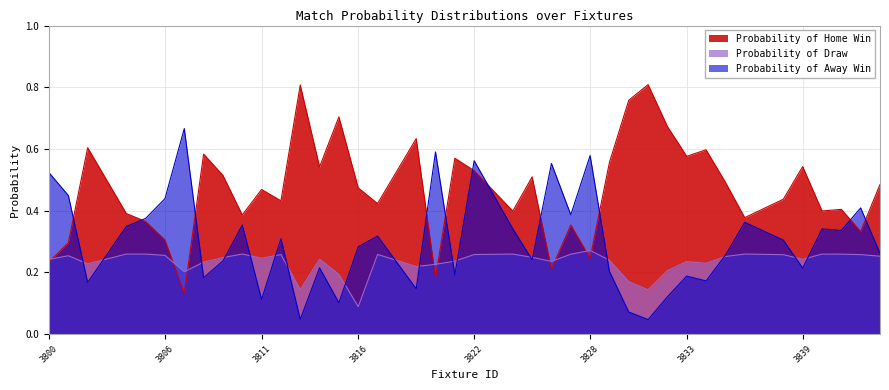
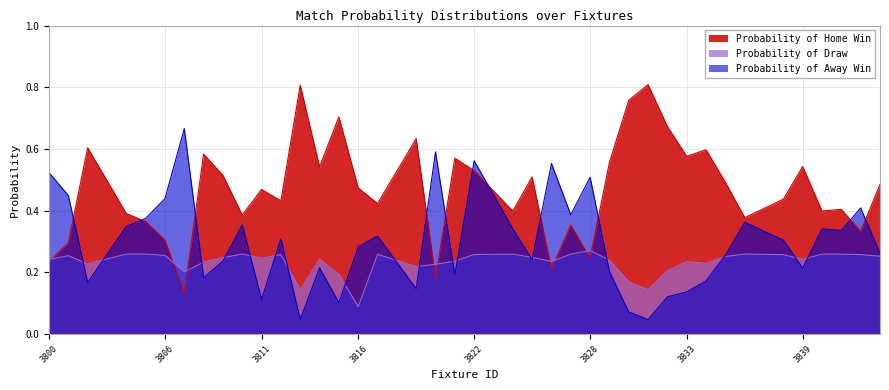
Probability of Away Win, 3828: 0.58 -> 0.51
Probability of Away Win, 3833: 0.19 -> 0.14
